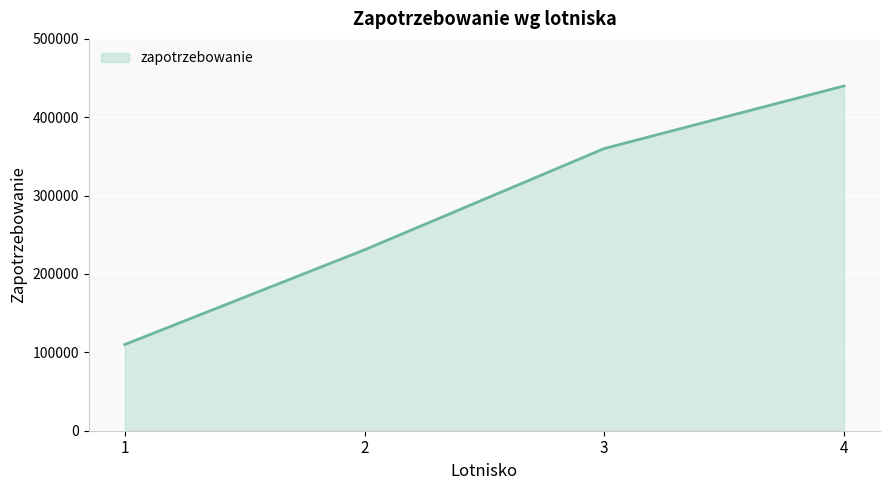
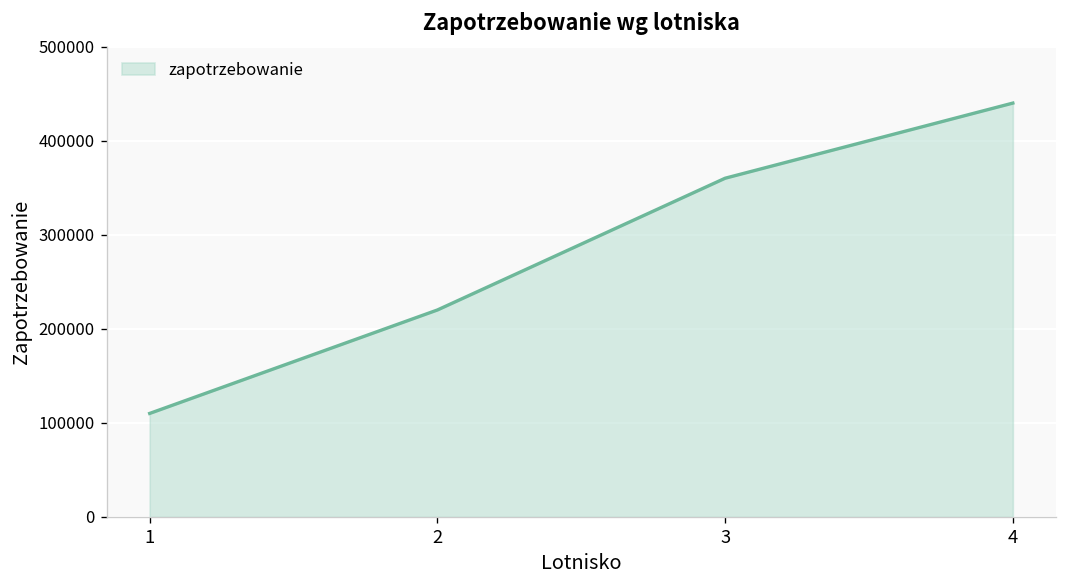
2: 230000 -> 220000
